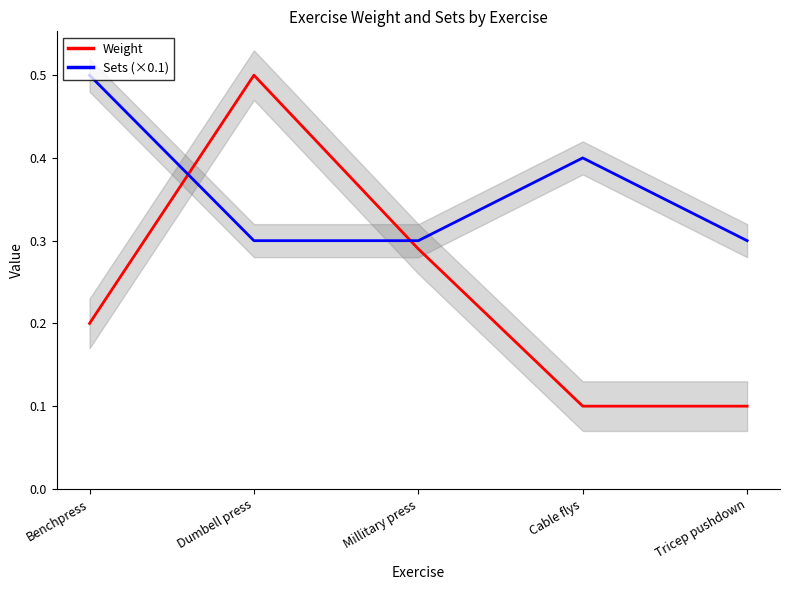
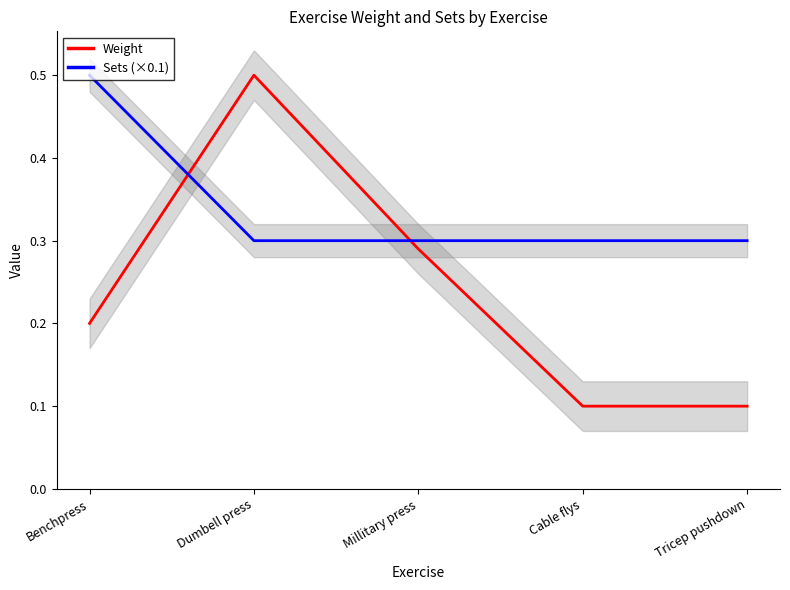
Sets (×0.1), Cable flys: 0.40 -> 0.30
